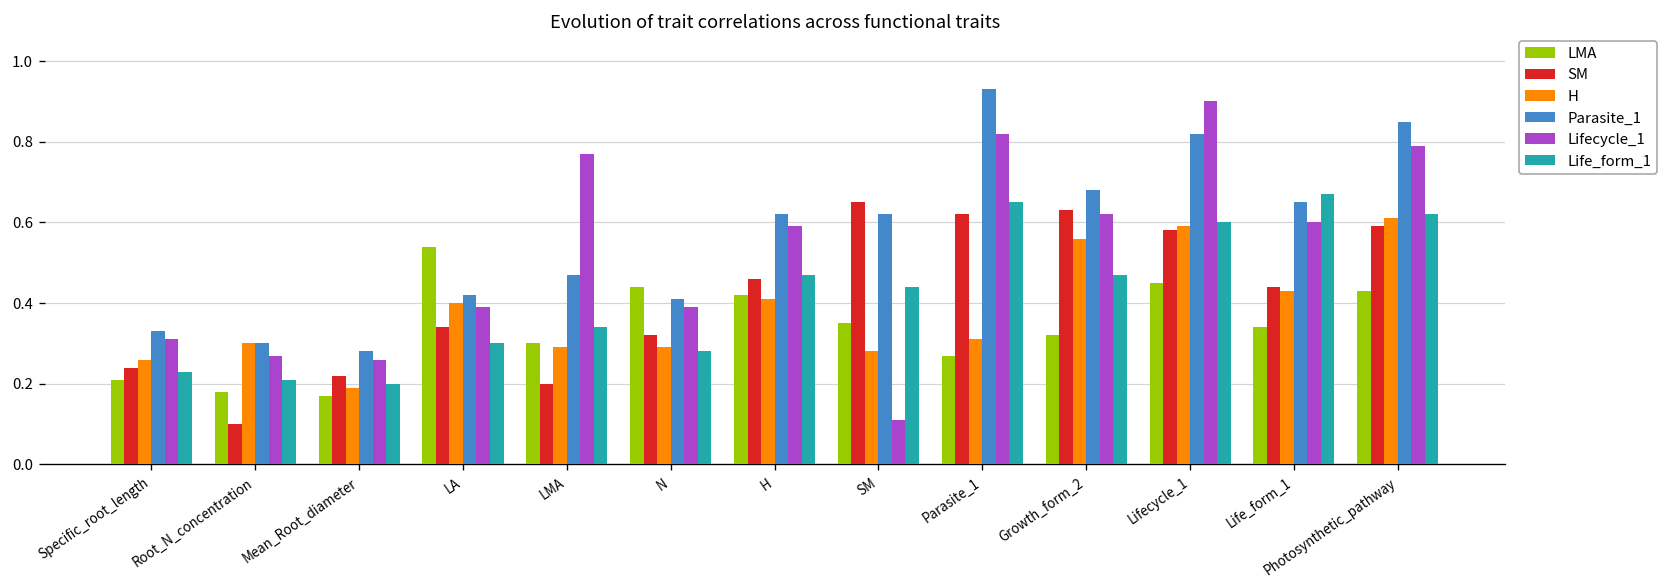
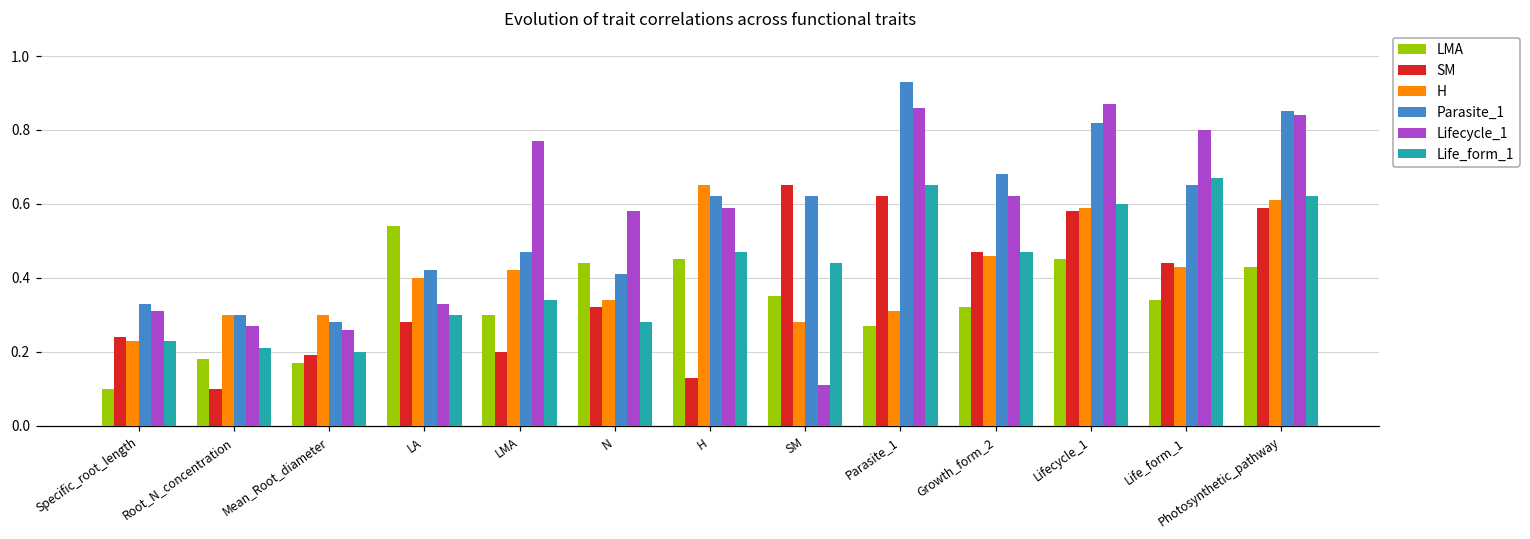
LMA, Specific_root_length: 0.21 -> 0.10
H, Specific_root_length: 0.26 -> 0.23
SM, Mean_Root_diameter: 0.22 -> 0.19
H, Mean_Root_diameter: 0.19 -> 0.30
SM, LA: 0.34 -> 0.28
Lifecycle_1, LA: 0.39 -> 0.33
H, LMA: 0.29 -> 0.42
H, N: 0.29 -> 0.34
Lifecycle_1, N: 0.39 -> 0.58
LMA, H: 0.42 -> 0.45
SM, H: 0.46 -> 0.13
H, H: 0.41 -> 0.65
Lifecycle_1, Parasite_1: 0.82 -> 0.86
SM, Growth_form_2: 0.63 -> 0.47
H, Growth_form_2: 0.56 -> 0.46
Lifecycle_1, Lifecycle_1: 0.90 -> 0.87
Lifecycle_1, Life_form_1: 0.6 -> 0.8
Lifecycle_1, Photosynthetic_pathway: 0.79 -> 0.84
